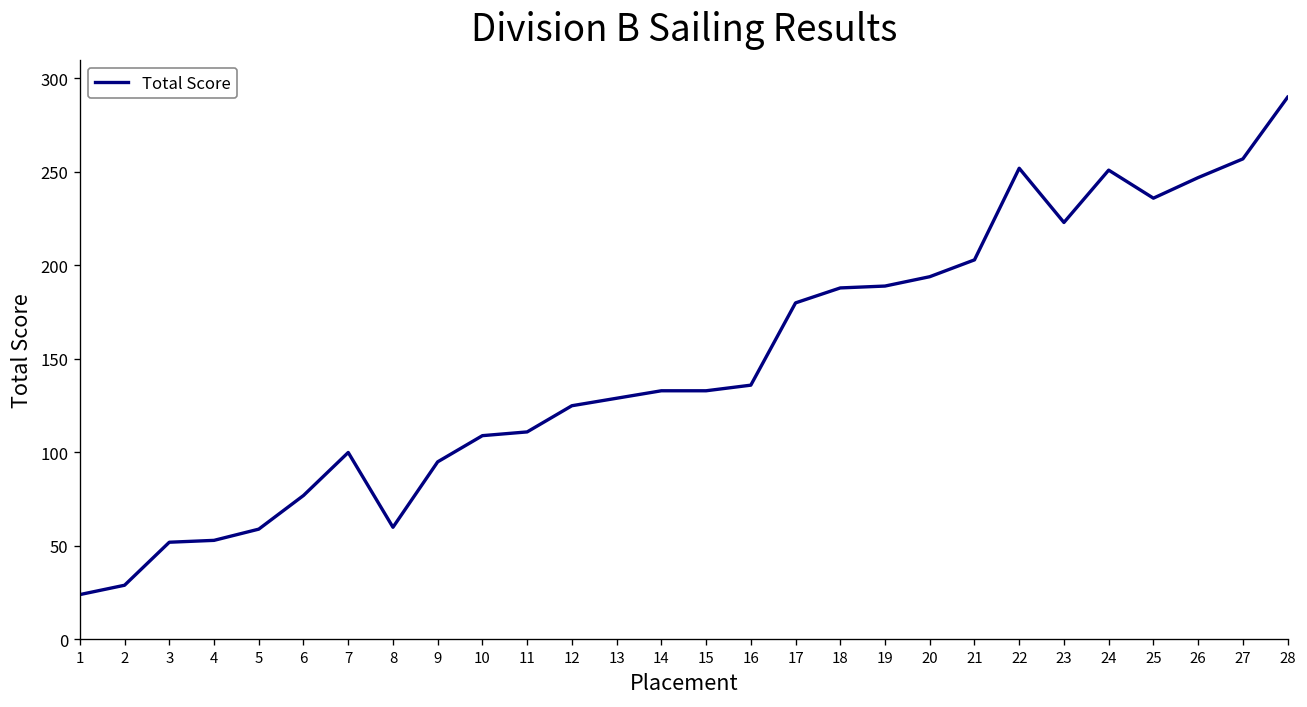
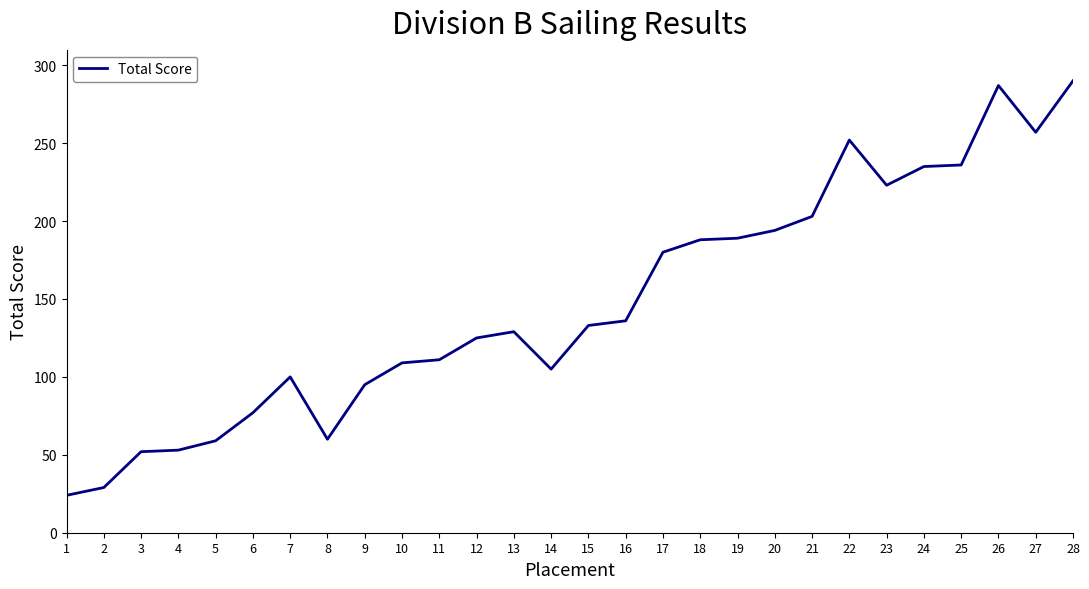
14: 133 -> 105
24: 251 -> 235
26: 247 -> 287
